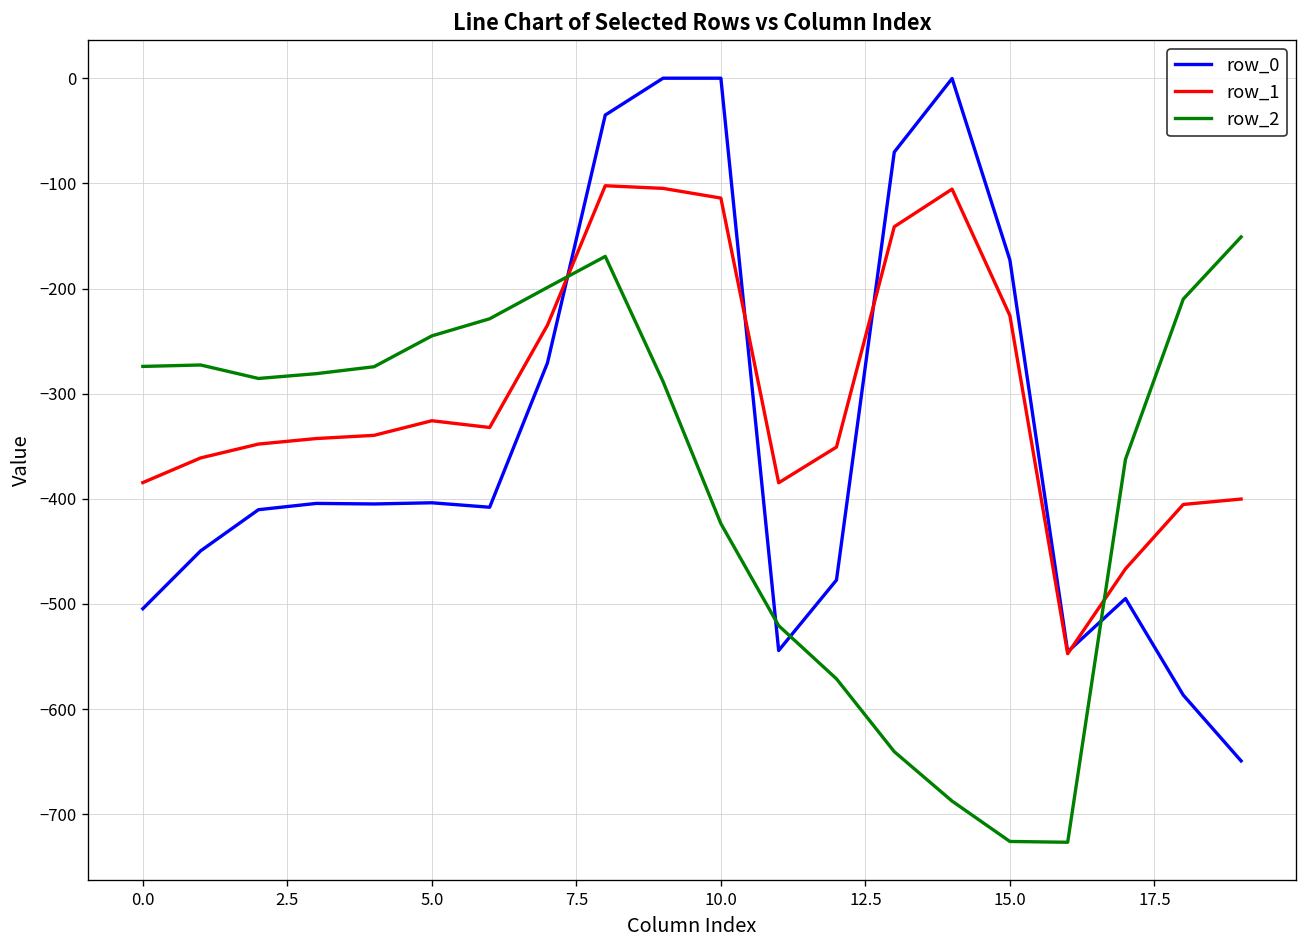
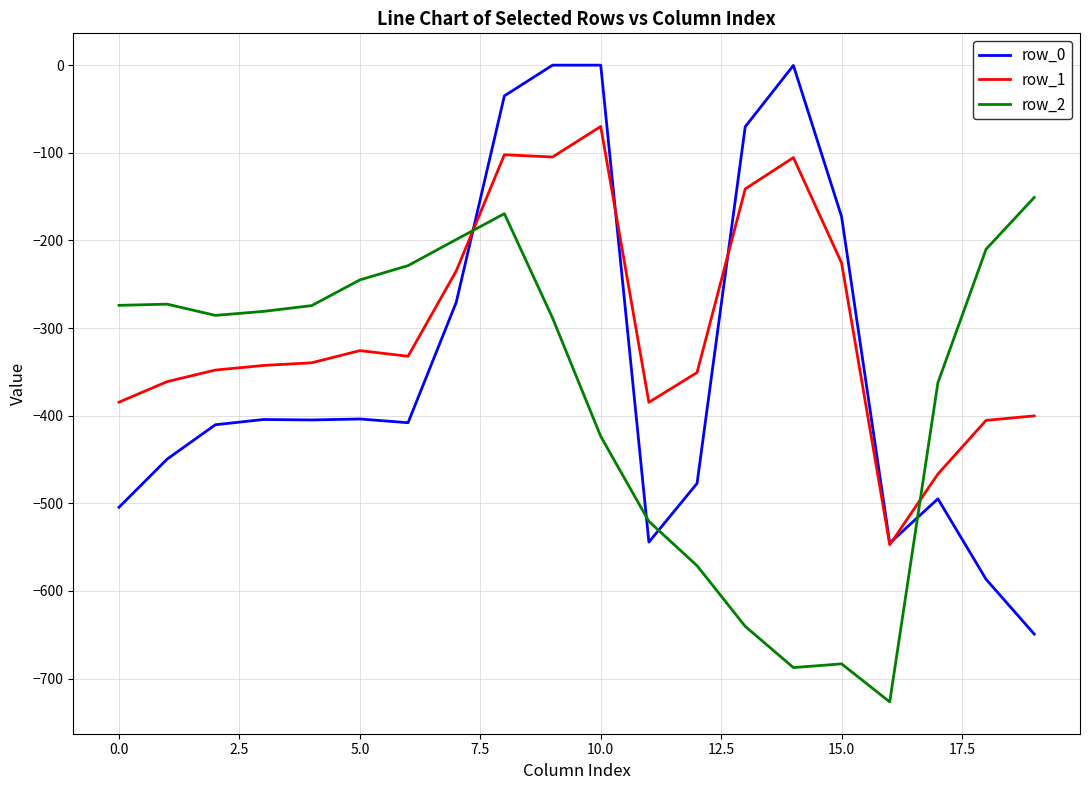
row_1, 10.0: -110 -> -70
row_2, 15.0: -730 -> -680
